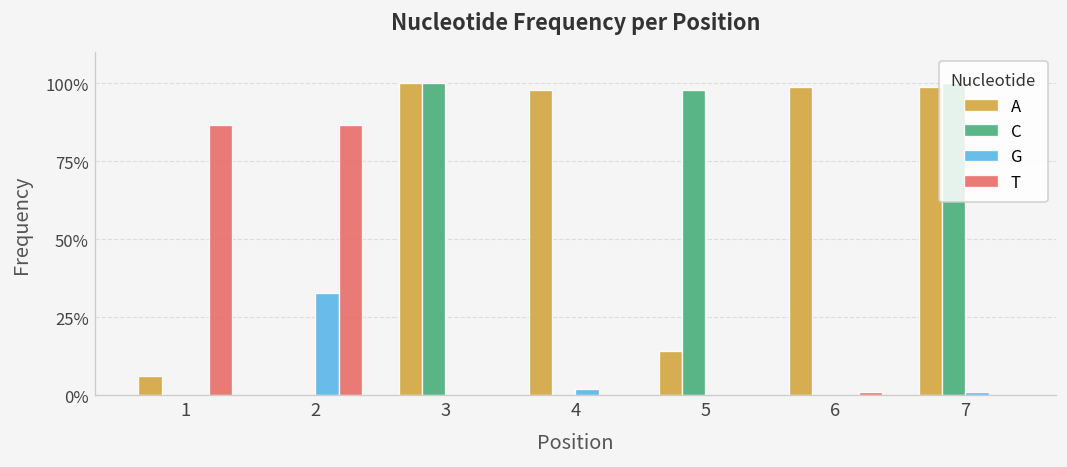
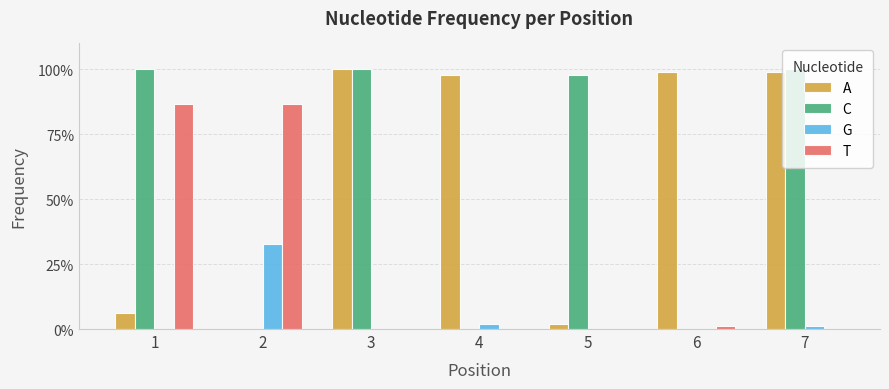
C, 1: 0% -> 100%
A, 5: 14% -> 2%
